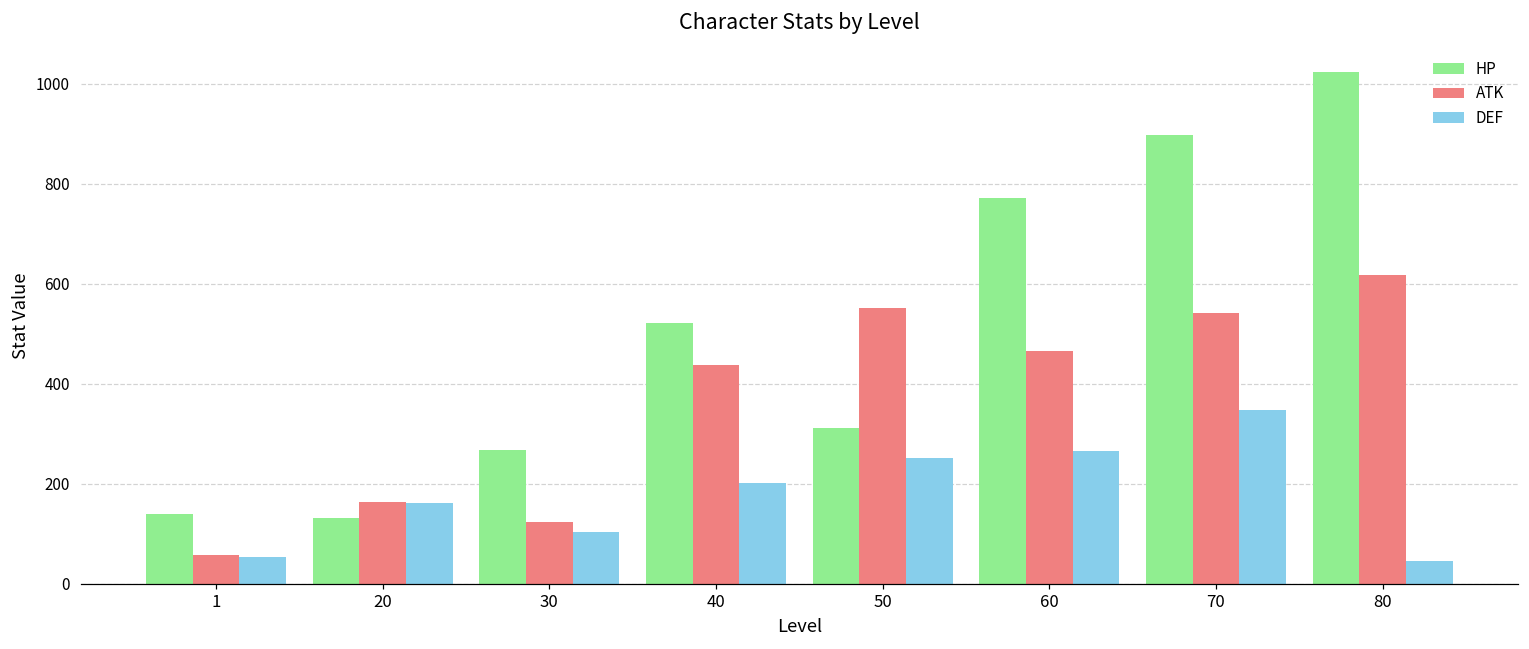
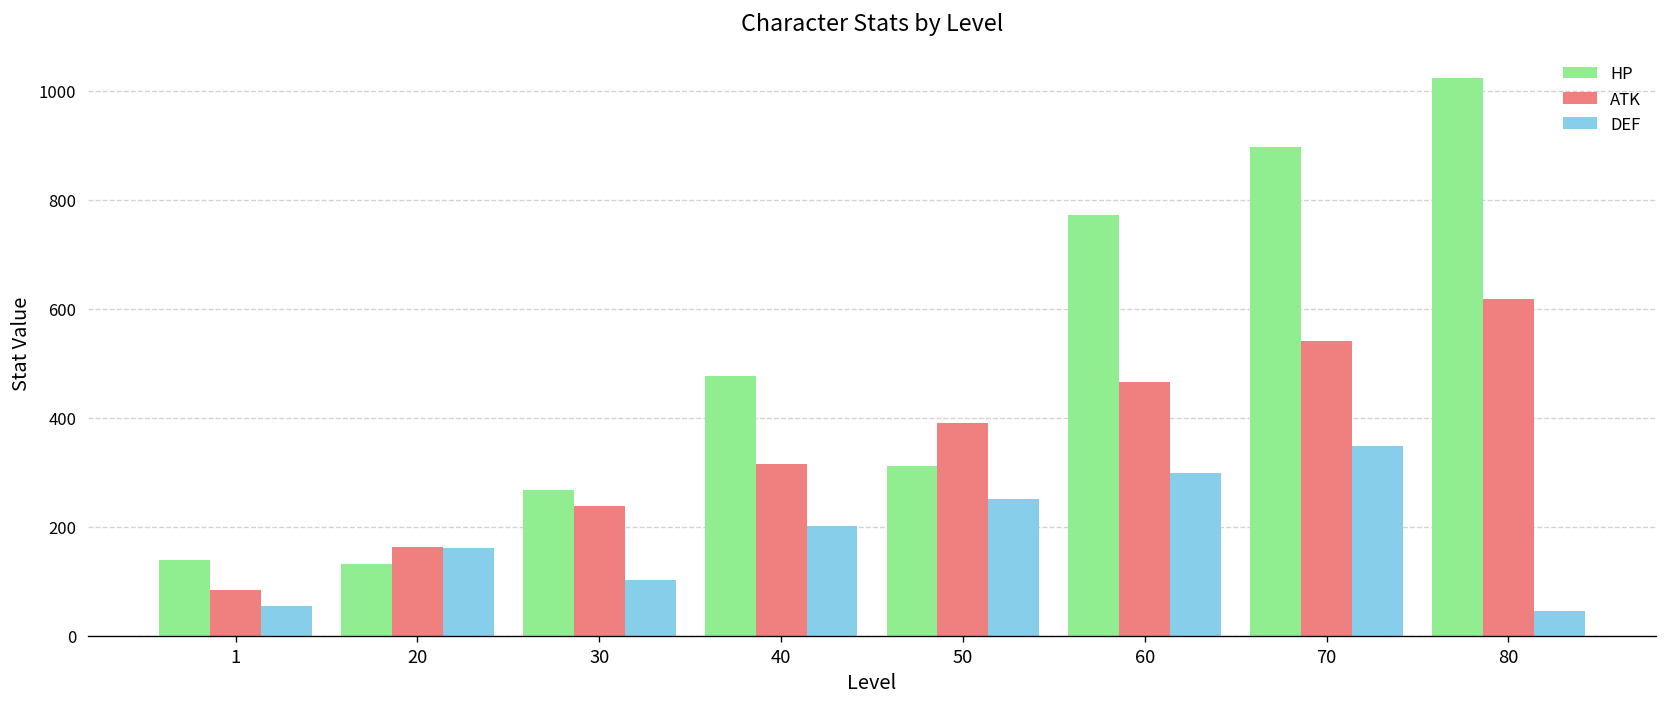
ATK, 1: 60 -> 80
ATK, 30: 120 -> 240
HP, 40: 520 -> 480
ATK, 40: 440 -> 320
ATK, 50: 550 -> 390
DEF, 60: 270 -> 300
